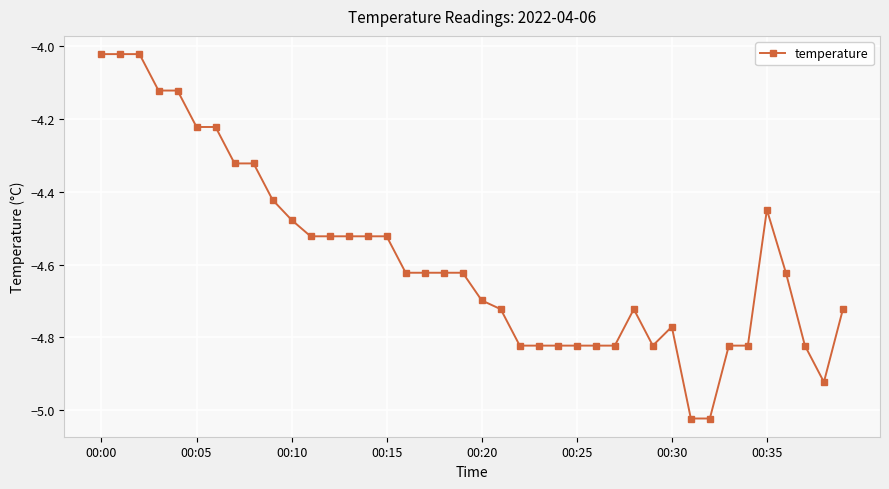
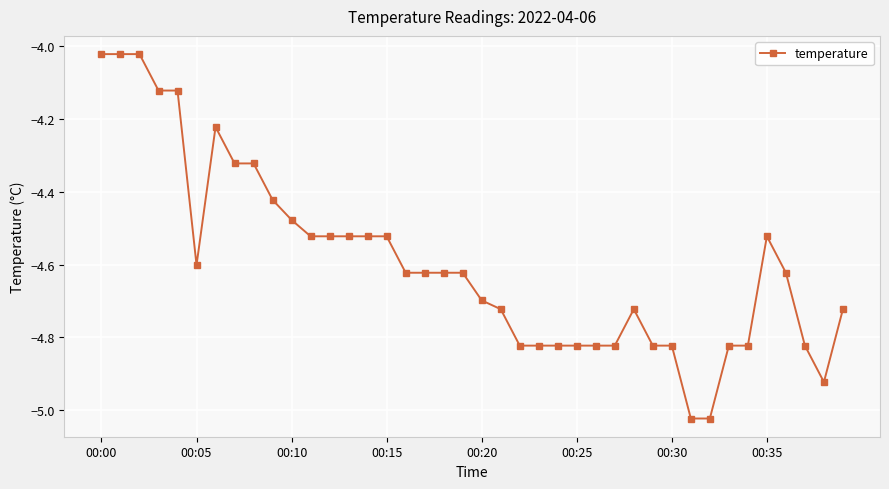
00:05: -4.22 -> -4.60
00:30: -4.77 -> -4.82
00:35: -4.45 -> -4.52
